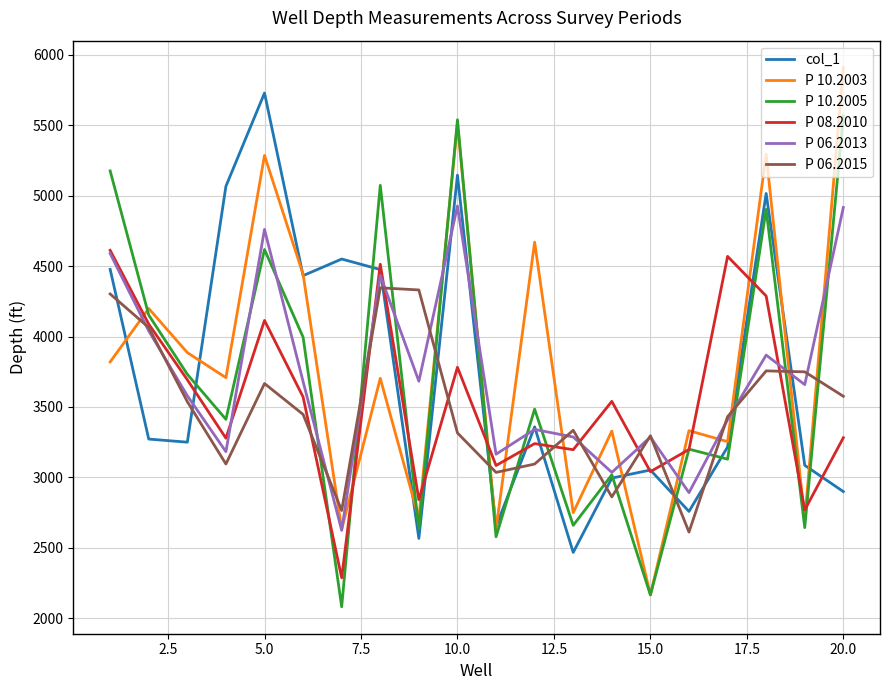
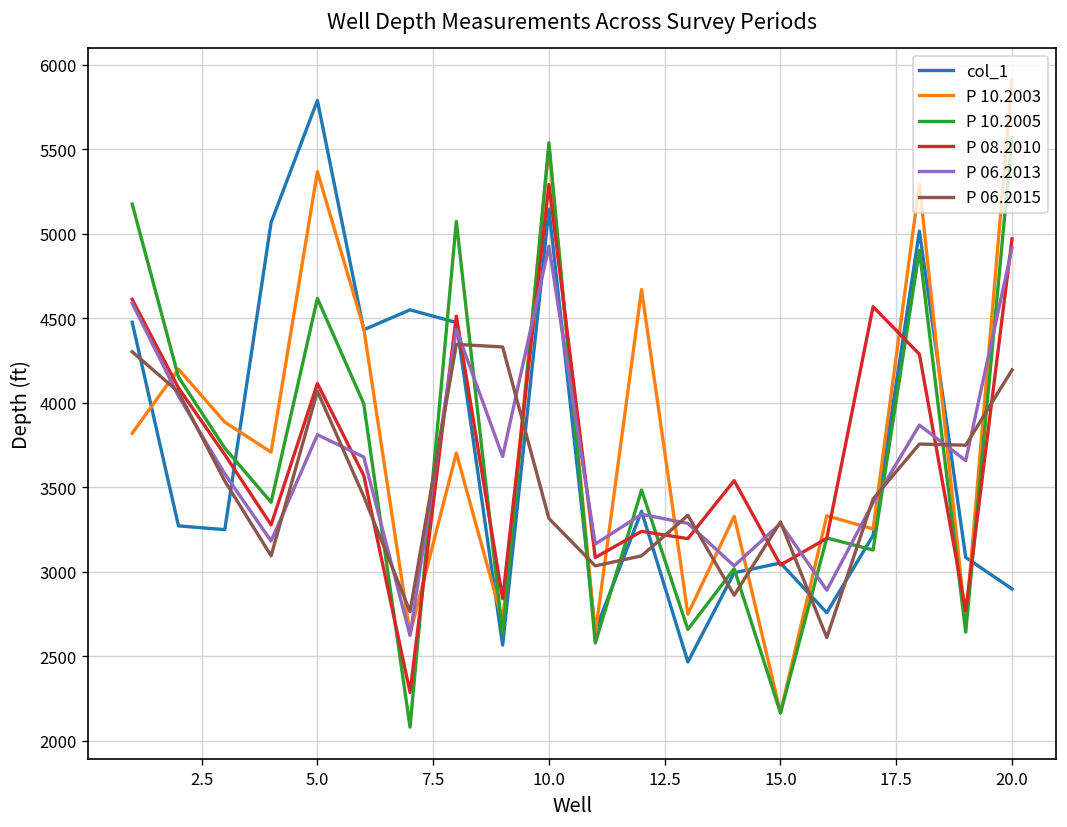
col_1, 5.0: 5730 -> 5790
P 10.2003, 5.0: 5290 -> 5370
P 06.2013, 5.0: 4760 -> 3810
P 06.2015, 5.0: 3670 -> 4070
P 08.2010, 10.0: 3780 -> 5290
P 08.2010, 20.0: 3280 -> 4970
P 06.2015, 20.0: 3580 -> 4190
